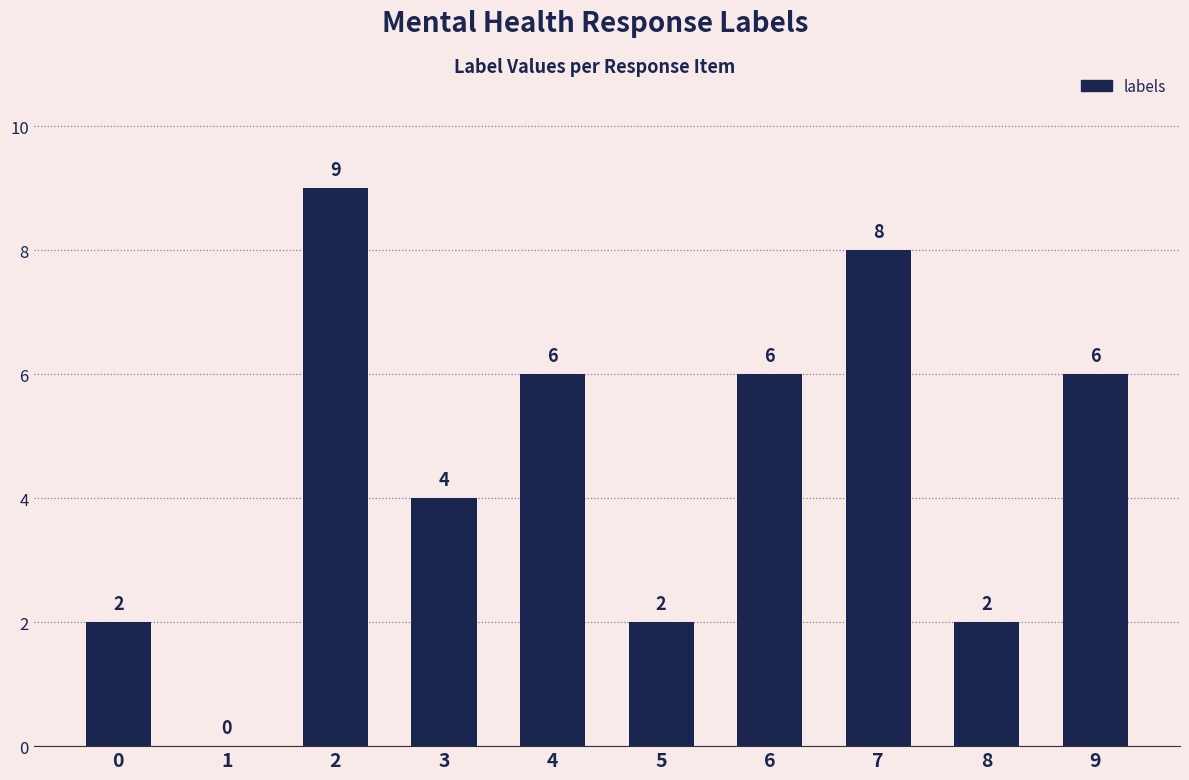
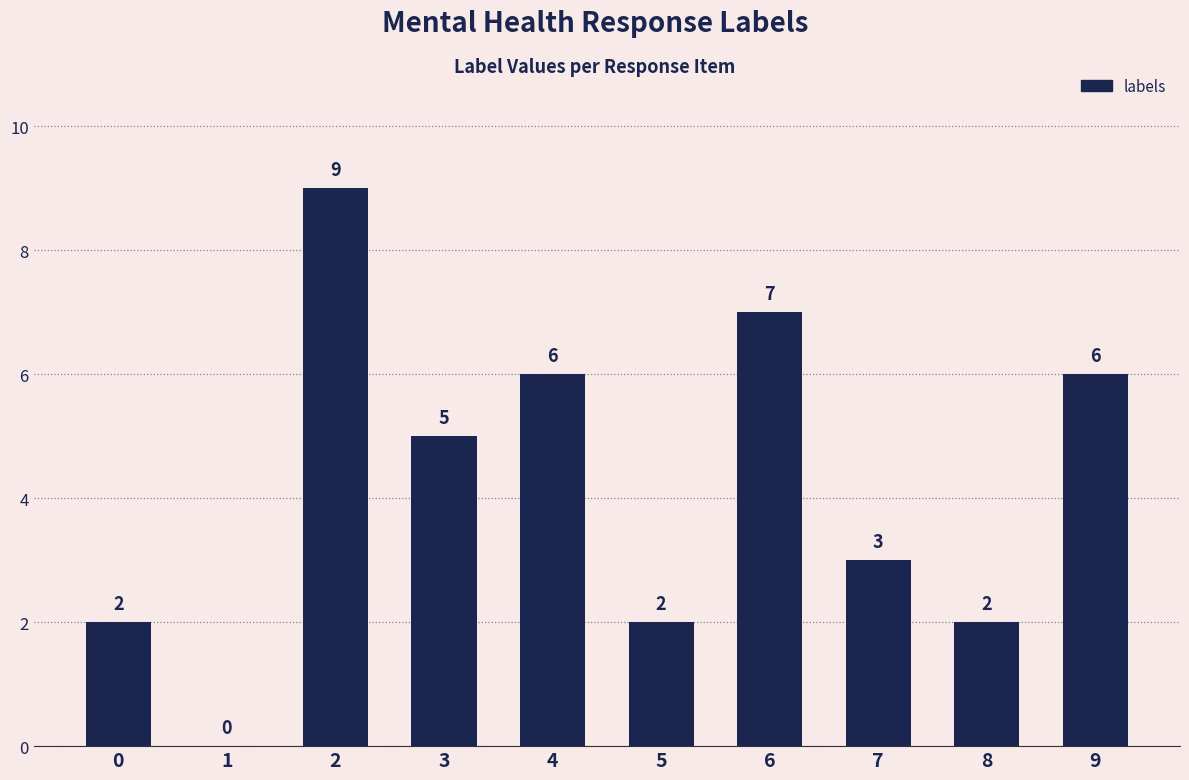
3: 4 -> 5
6: 6 -> 7
7: 8 -> 3
